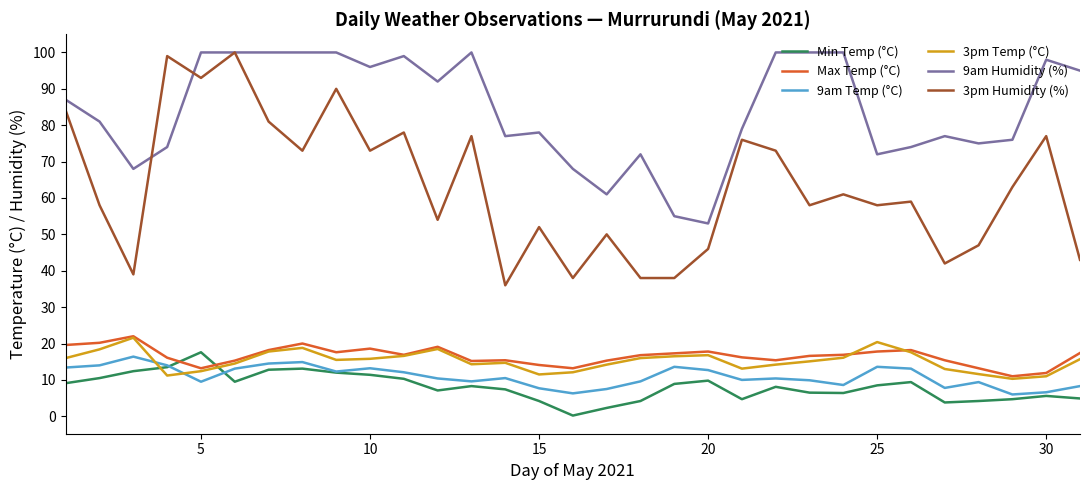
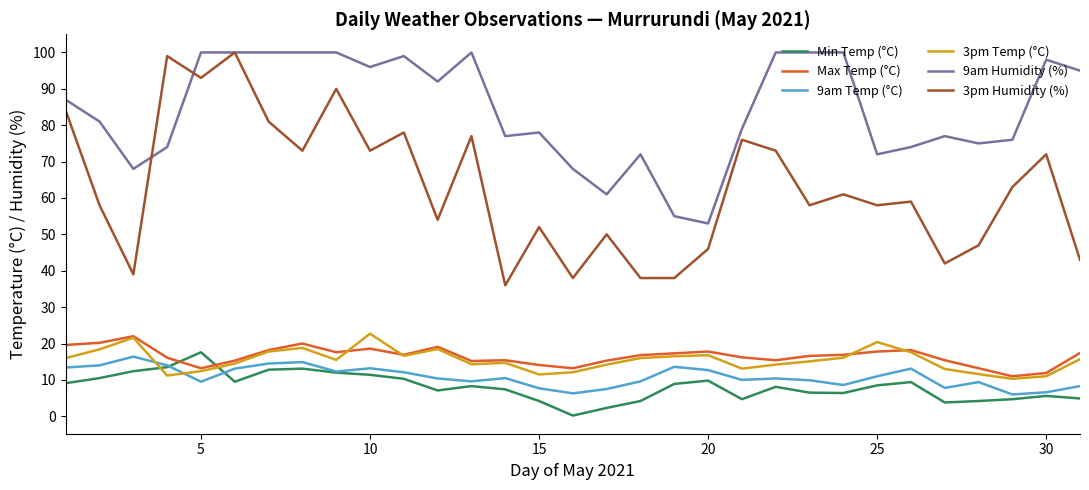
3pm Temp (°C), 10: 16 -> 23
9am Temp (°C), 25: 14 -> 11
3pm Humidity (%), 30: 77 -> 72
